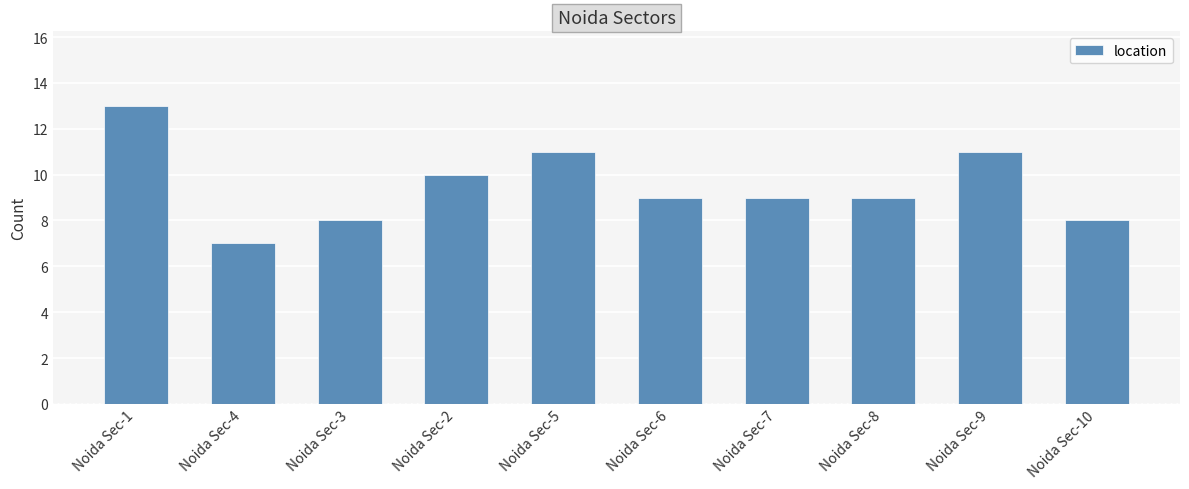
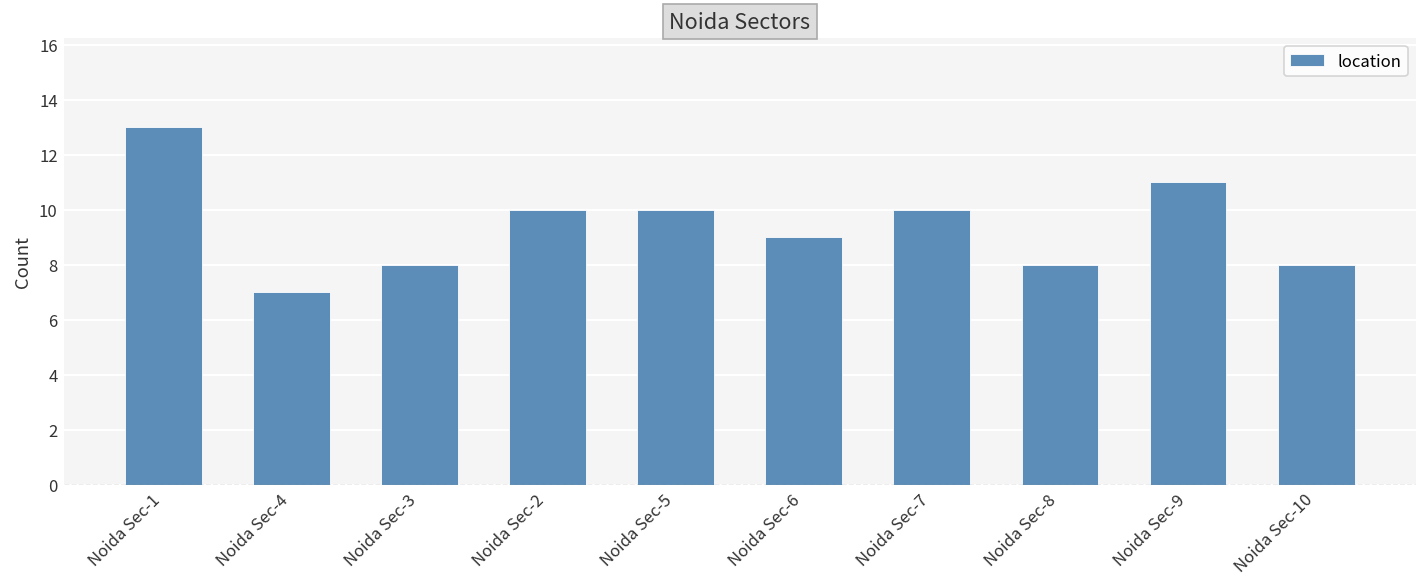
Noida Sec-5: 11 -> 10
Noida Sec-7: 9 -> 10
Noida Sec-8: 9 -> 8
